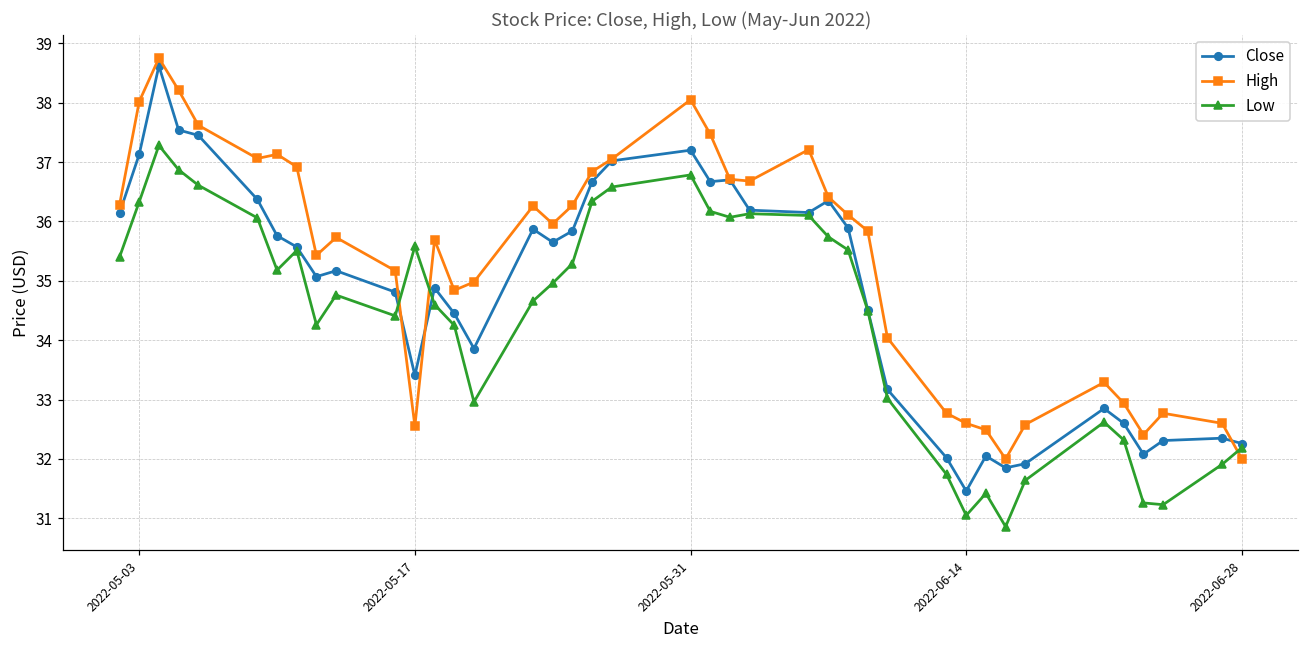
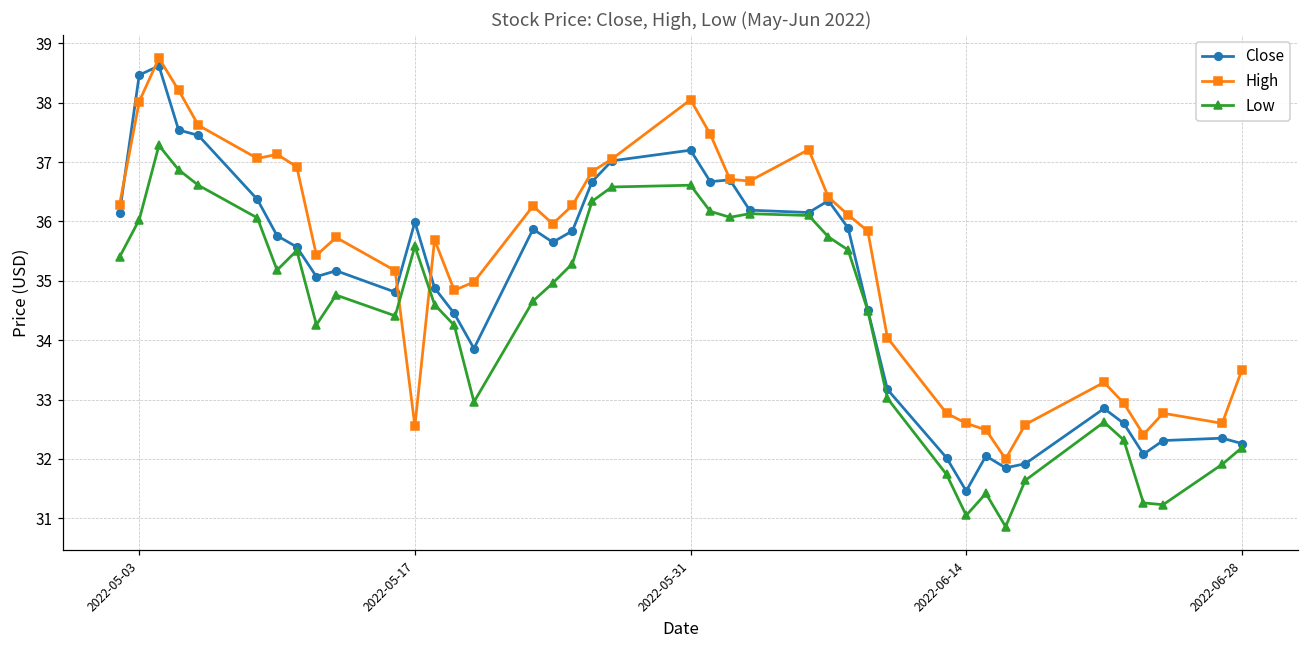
Close, 2022-05-03: 37.1 -> 38.5
Low, 2022-05-03: 36.3 -> 36.0
Close, 2022-05-17: 33.4 -> 36.0
Low, 2022-05-31: 36.8 -> 36.6
High, 2022-06-28: 32.0 -> 33.5
